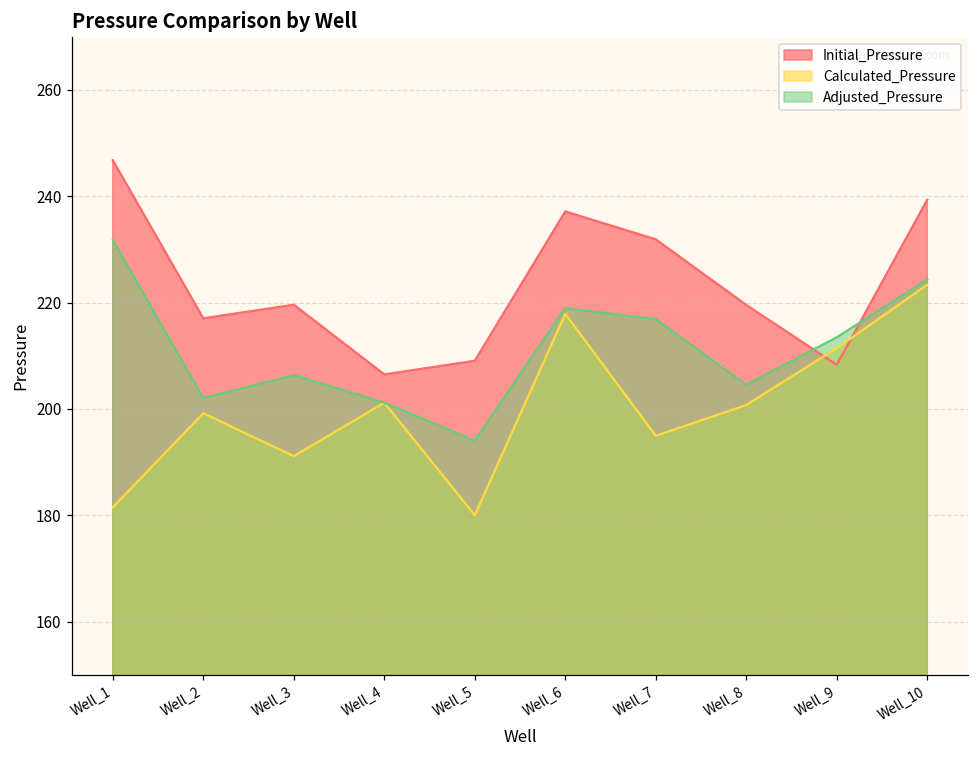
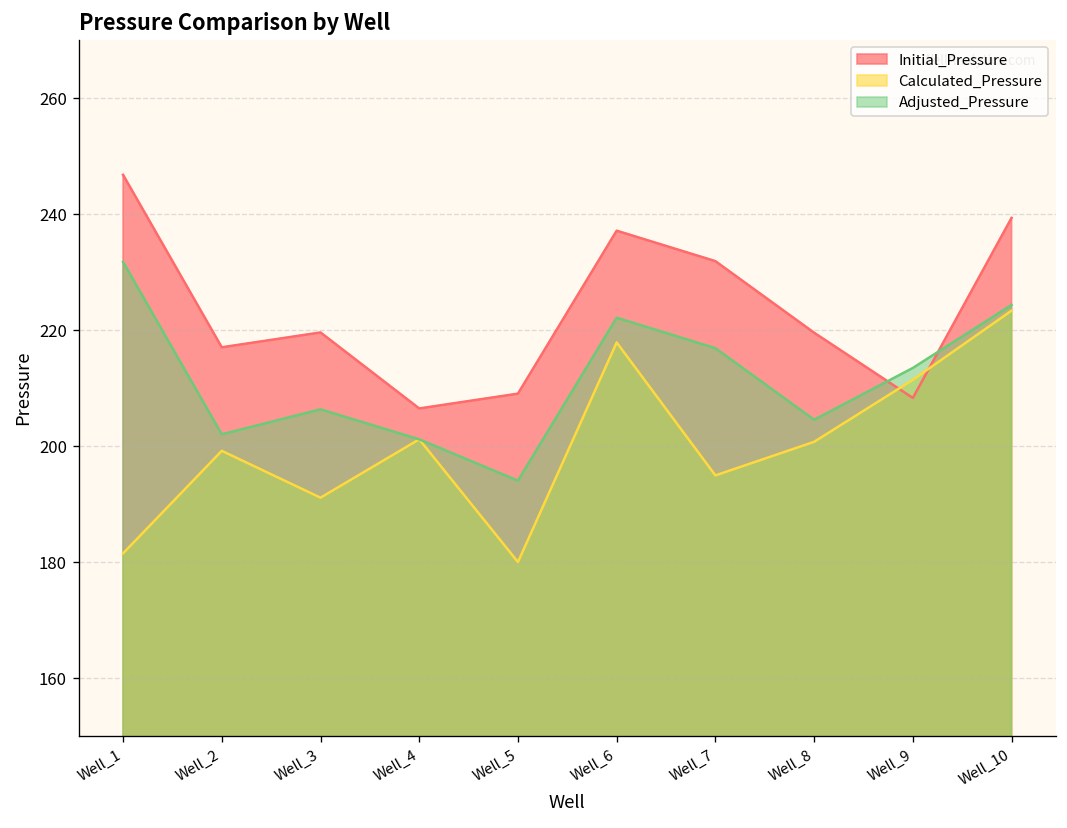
Adjusted_Pressure, Well_6: 219 -> 222
